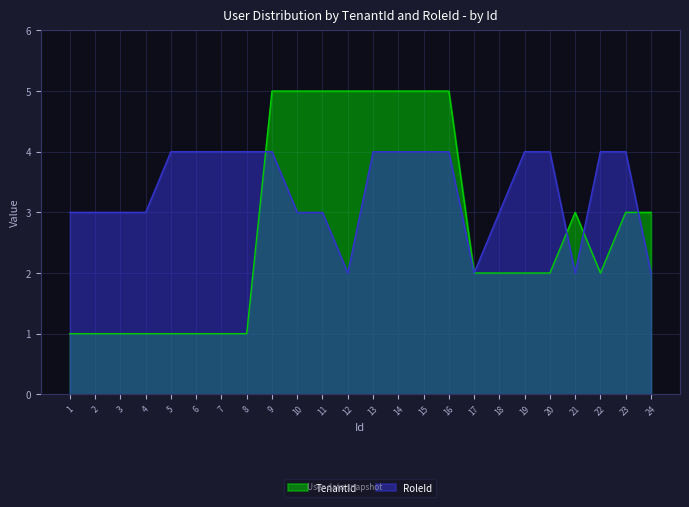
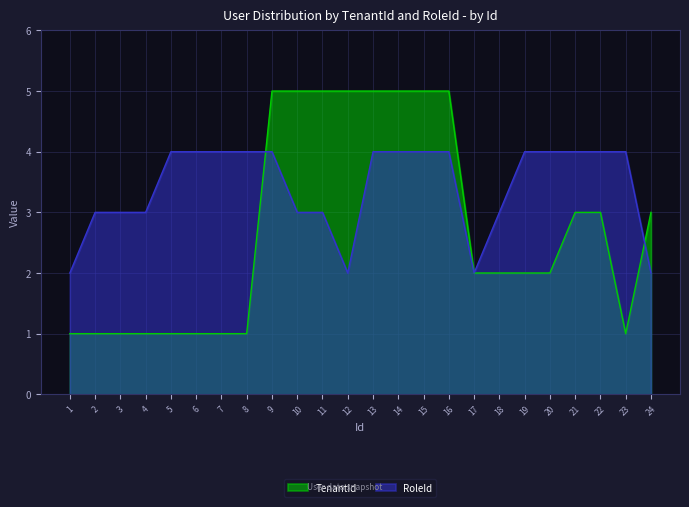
RoleId, 1: 3 -> 2
RoleId, 21: 2 -> 4
TenantId, 22: 2 -> 3
TenantId, 23: 3 -> 1
